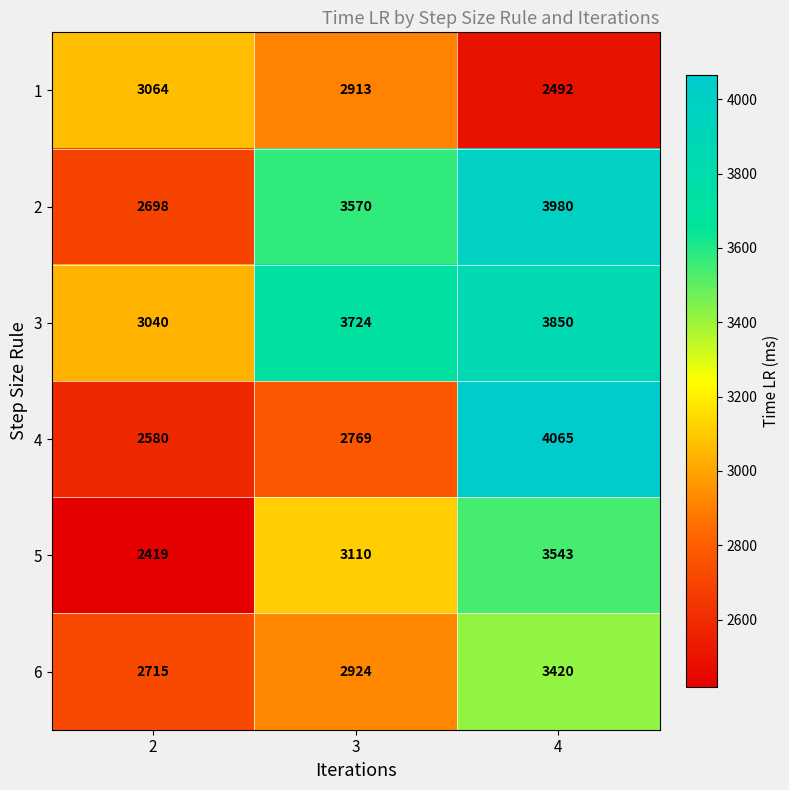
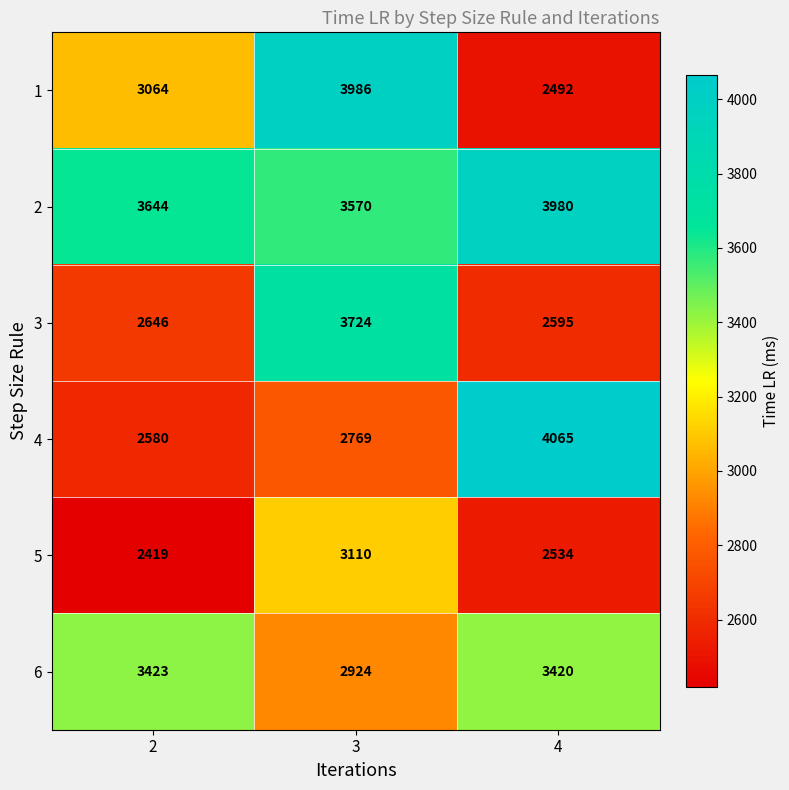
1, 3: 2913 -> 3986
2, 2: 2698 -> 3644
3, 2: 3040 -> 2646
3, 4: 3850 -> 2595
5, 4: 3543 -> 2534
6, 2: 2715 -> 3423
